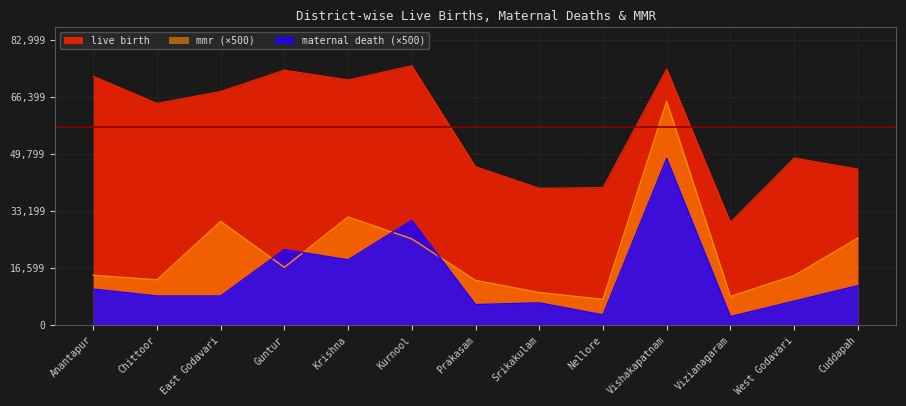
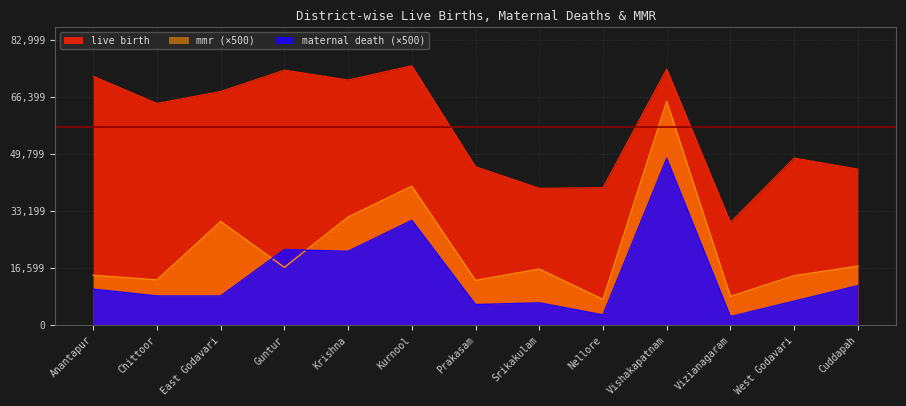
maternal death (×500), Krishna: 19,000 -> 22,000
mmr (×500), Kurnool: 25,000 -> 40,000
mmr (×500), Srikakulam: 10,000 -> 16,000
mmr (×500), Cuddapah: 25,000 -> 17,000
